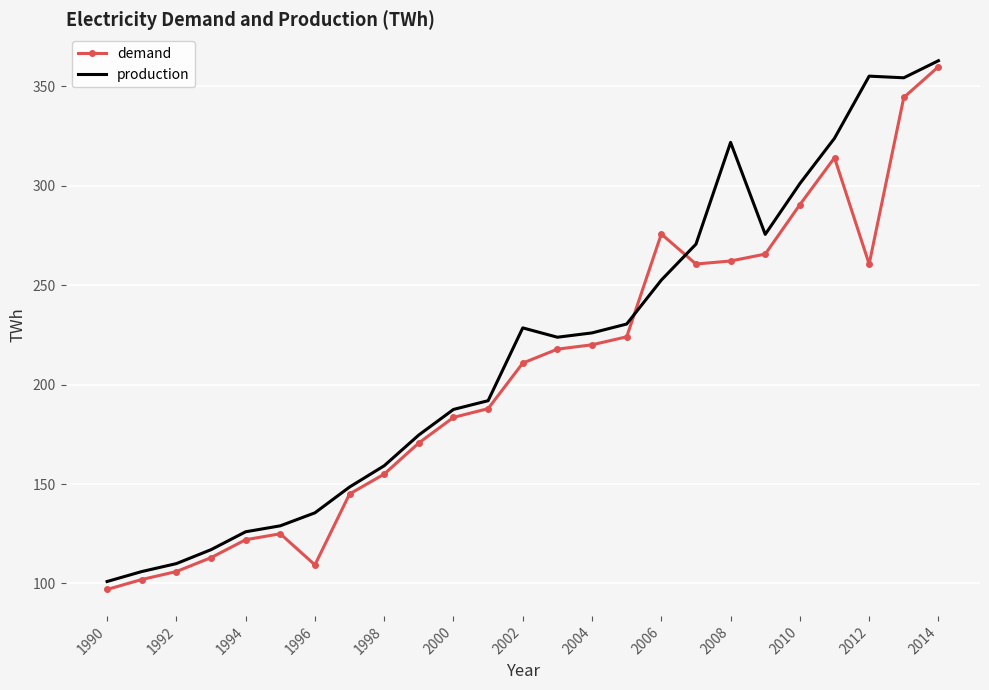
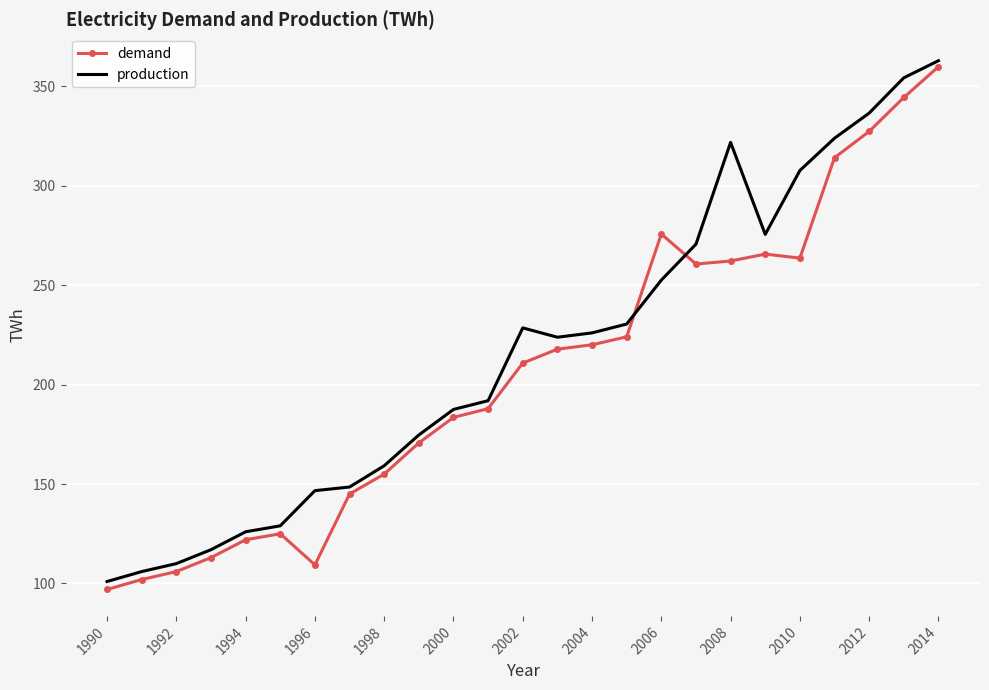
production, 1996: 136 -> 147
demand, 2010: 290 -> 264
production, 2010: 301 -> 308
demand, 2012: 261 -> 327
production, 2012: 355 -> 336
